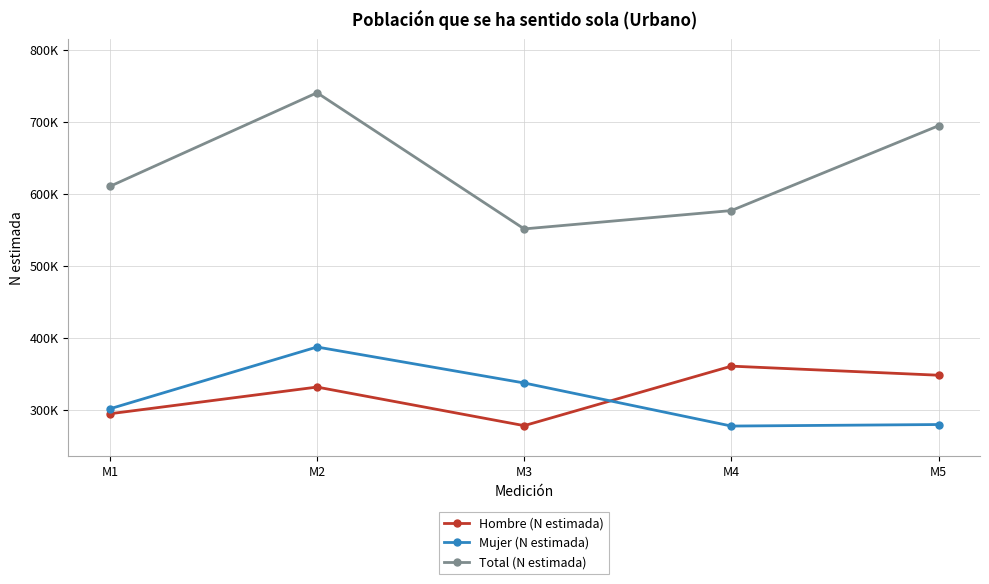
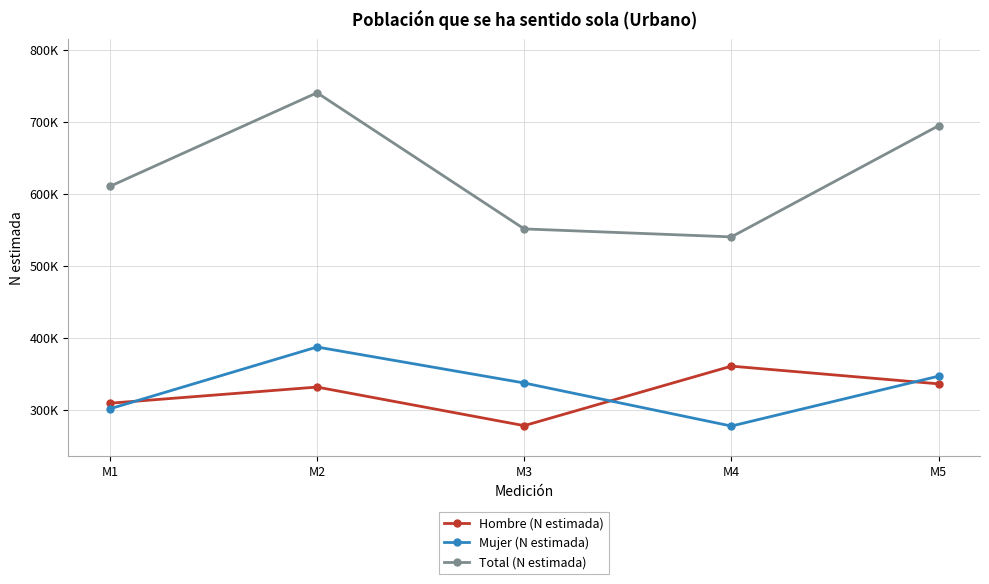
Hombre (N estimada), M1: 290000 -> 310000
Total (N estimada), M4: 580000 -> 540000
Hombre (N estimada), M5: 350000 -> 340000
Mujer (N estimada), M5: 280000 -> 350000
